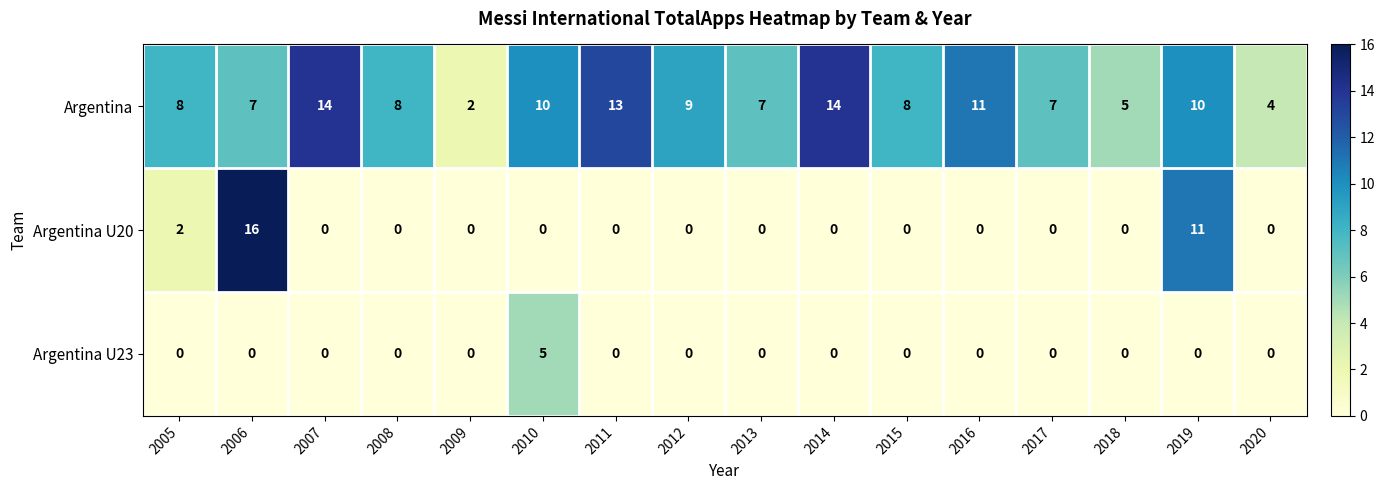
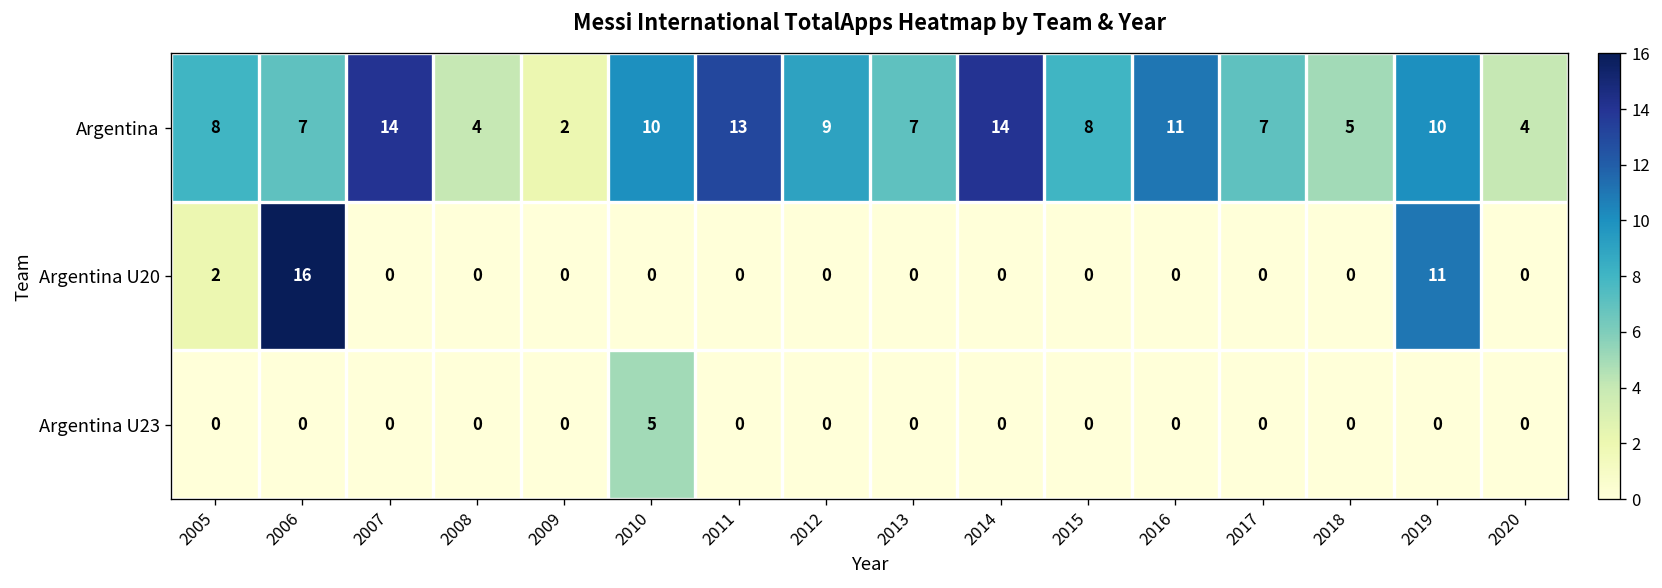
Argentina, 2008: 8 -> 4
